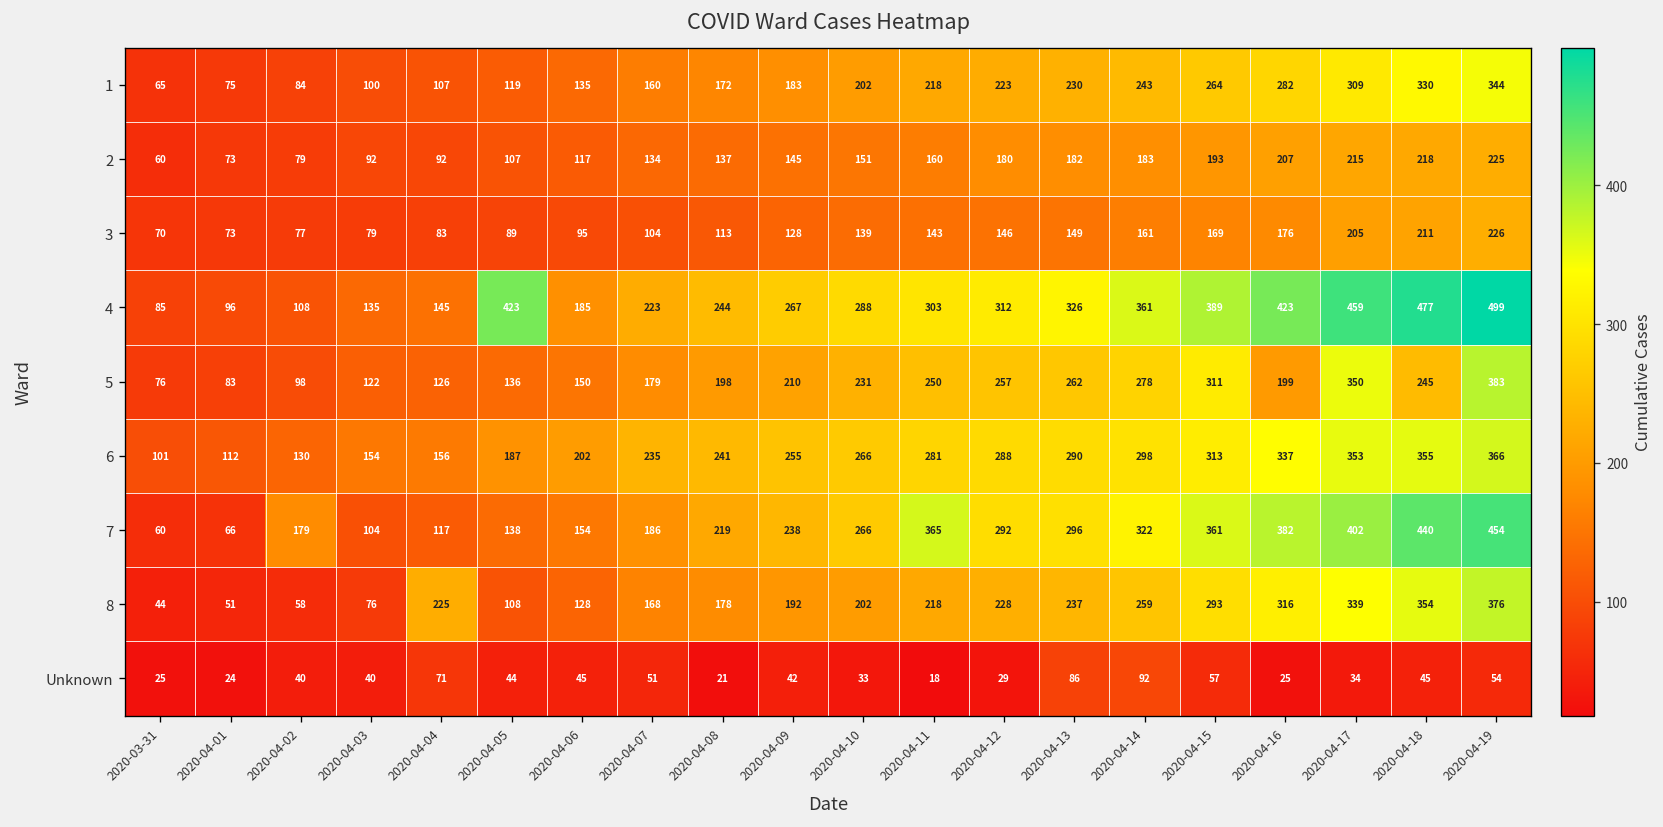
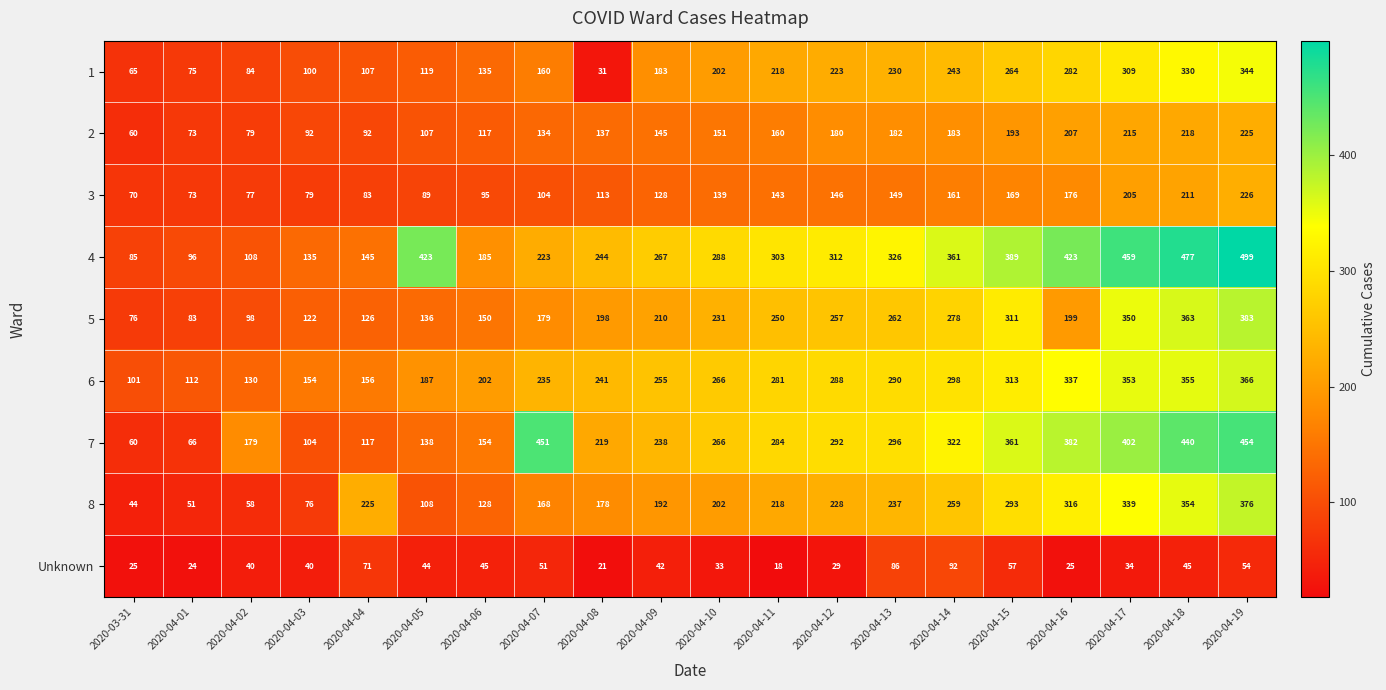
1, 2020-04-08: 172 -> 31
5, 2020-04-18: 245 -> 363
7, 2020-04-07: 186 -> 451
7, 2020-04-11: 365 -> 284
